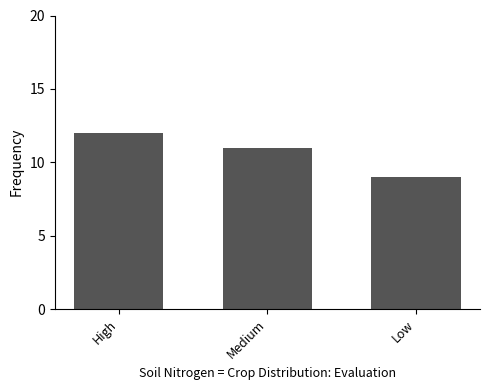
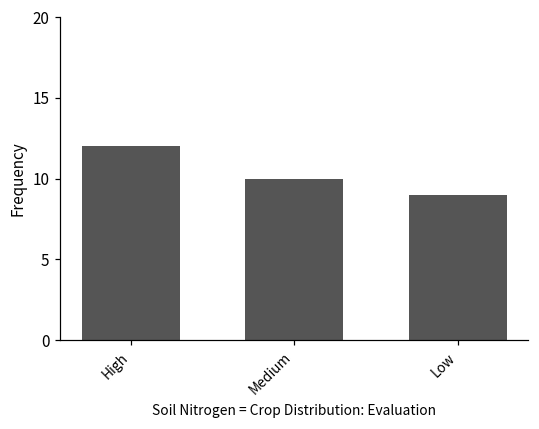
Medium: 11 -> 10
